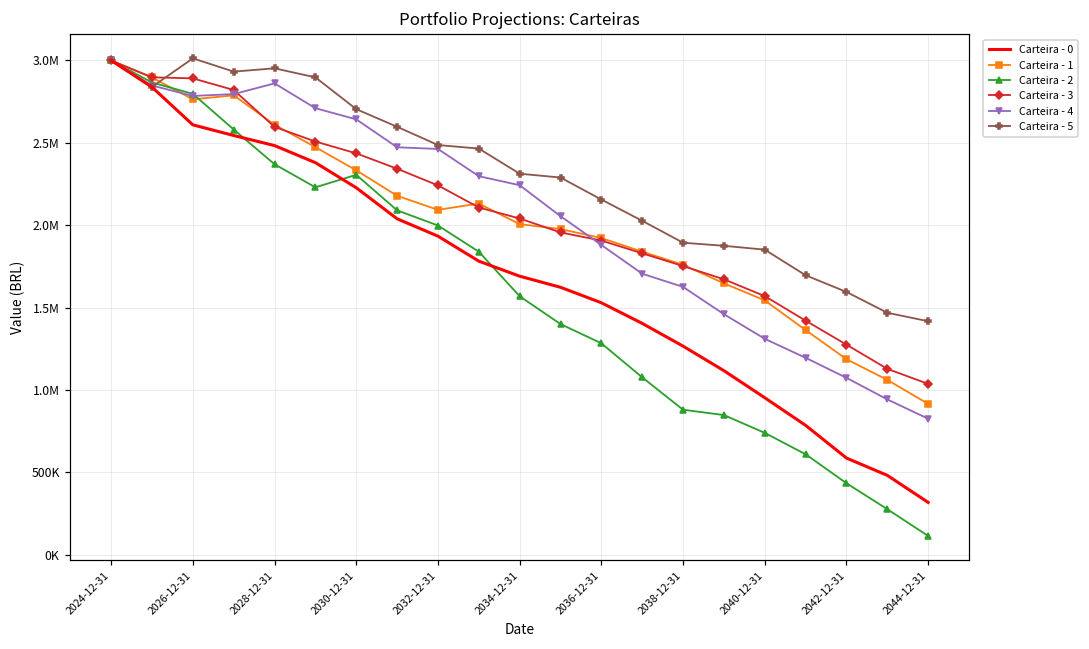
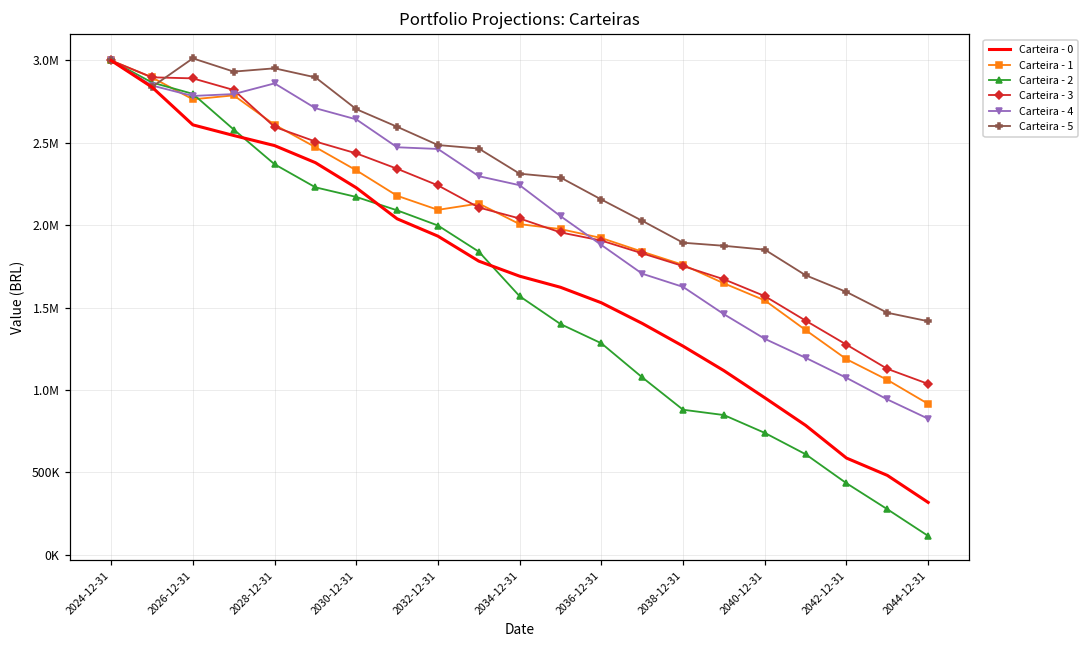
Carteira - 2, 2030-12-31: 2310000 -> 2170000
